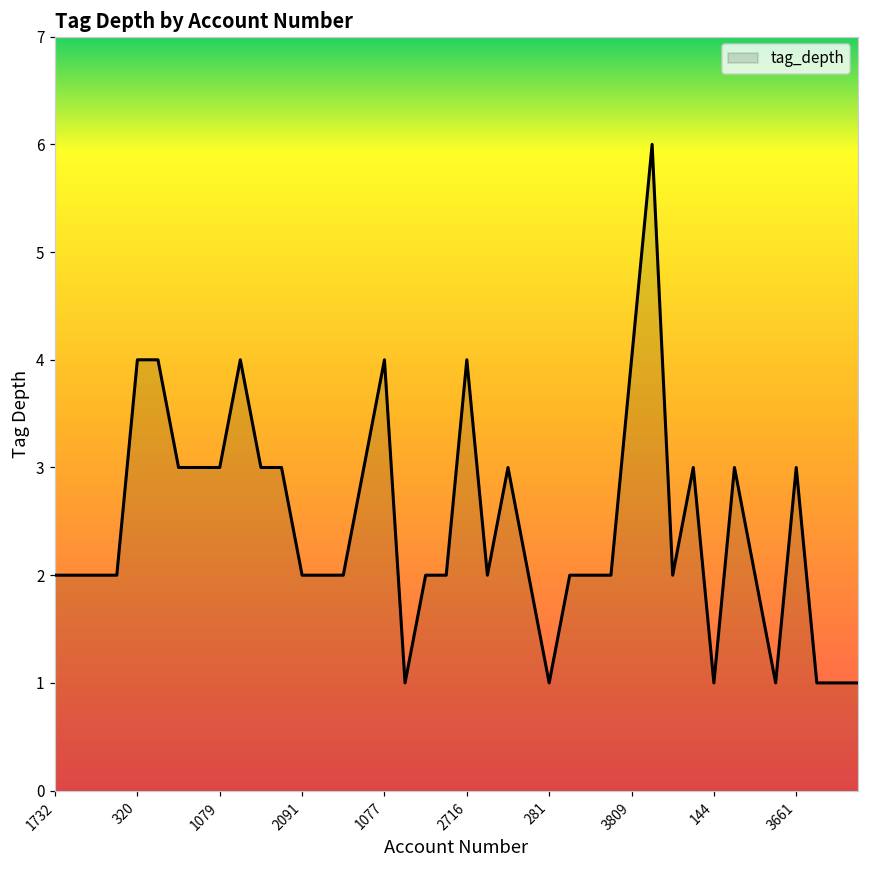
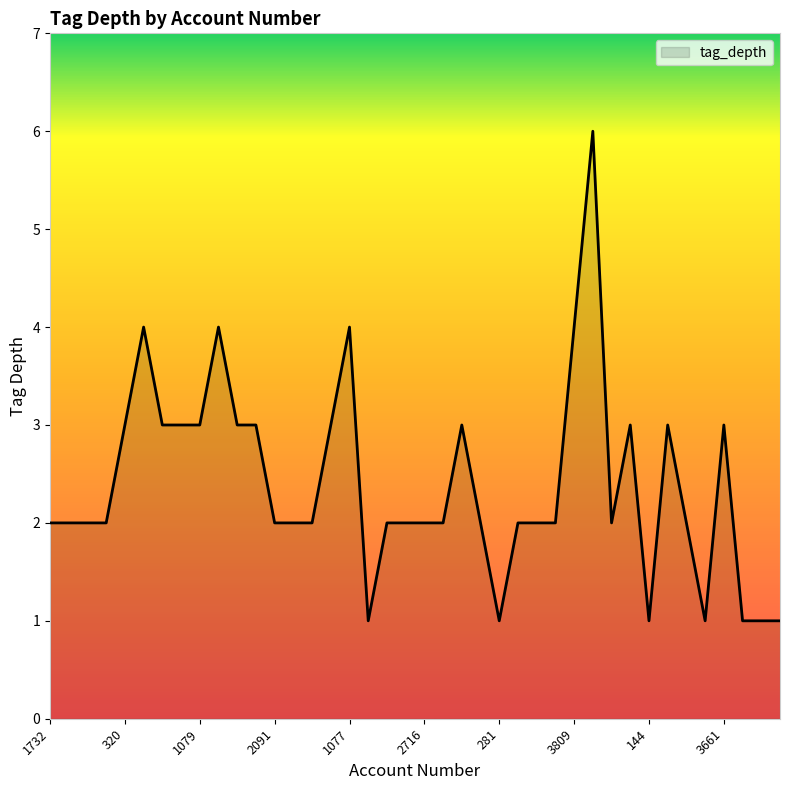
320: 4 -> 3
2716: 4 -> 2
